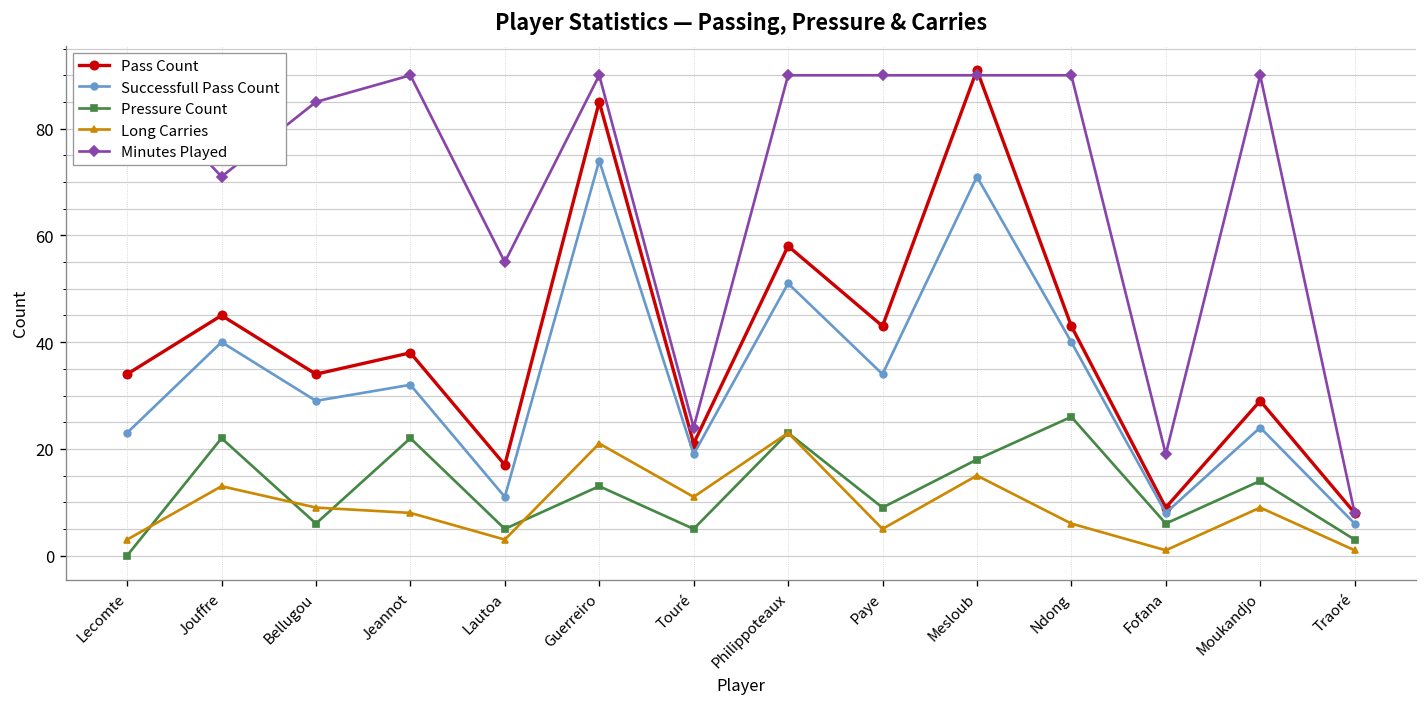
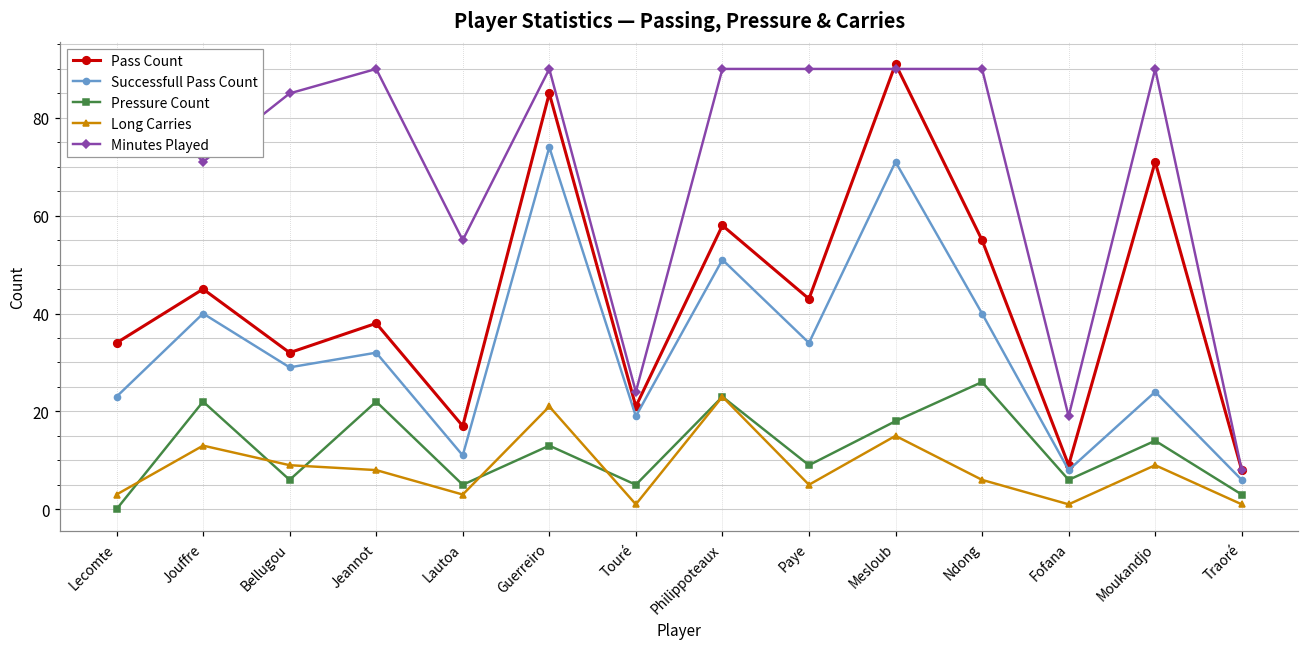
Pass Count, Bellugou: 34 -> 32
Long Carries, Touré: 11 -> 1
Pass Count, Ndong: 43 -> 55
Pass Count, Moukandjo: 29 -> 71
